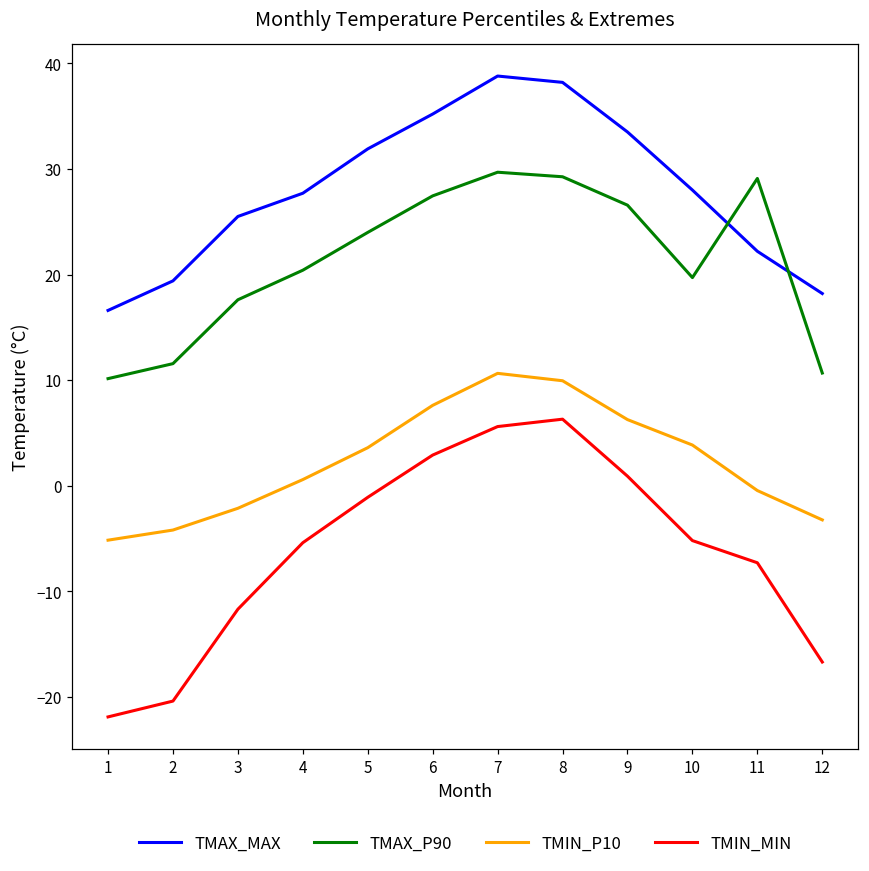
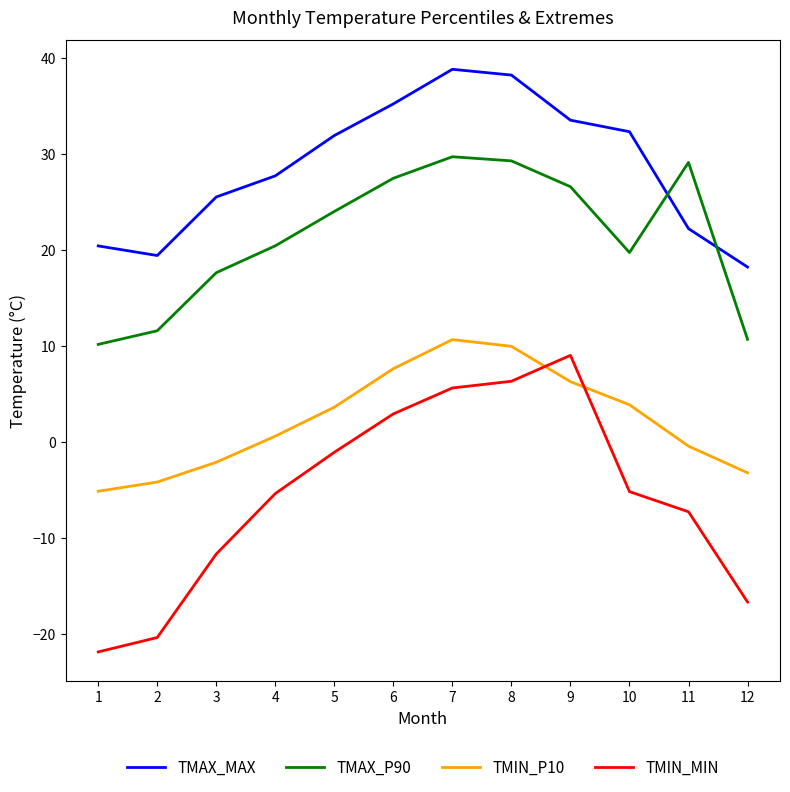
TMAX_MAX, 1: 17 -> 20
TMIN_MIN, 9: 1 -> 9
TMAX_MAX, 10: 28 -> 32
